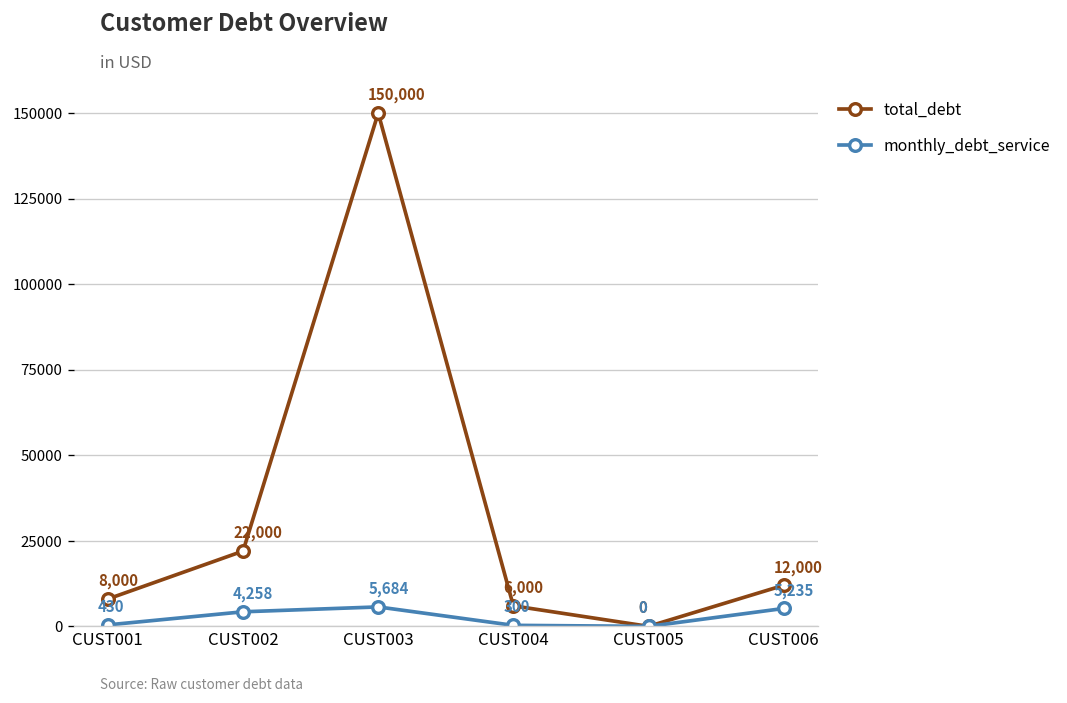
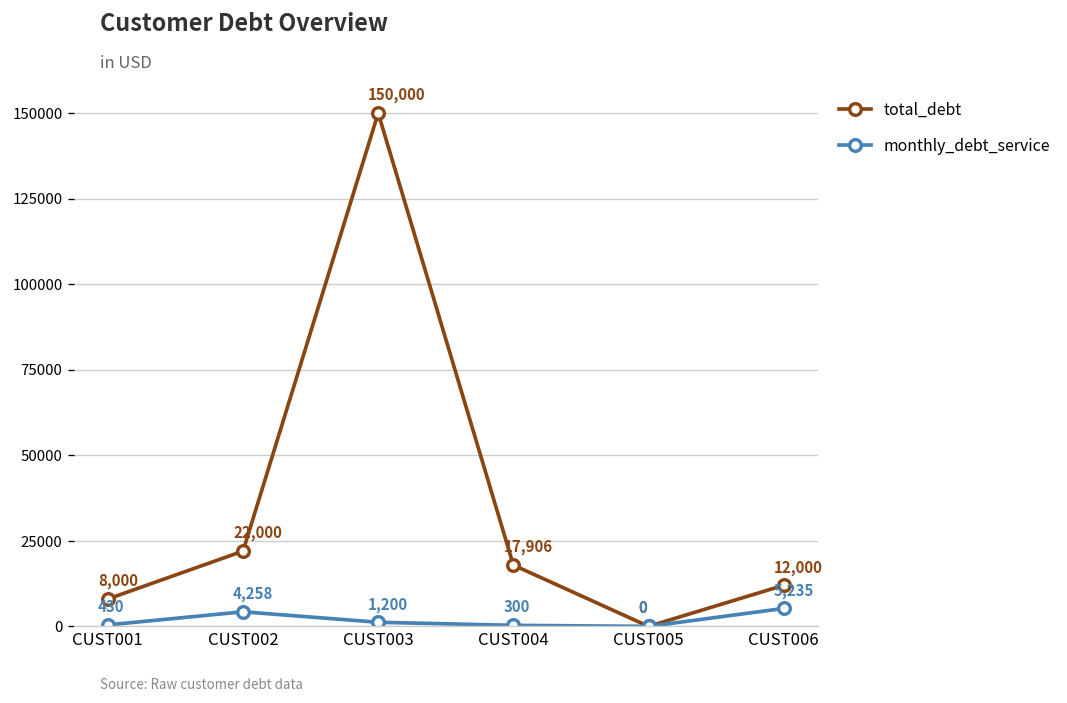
monthly_debt_service, CUST003: 5,684 -> 1,200
total_debt, CUST004: 6,000 -> 17,906
